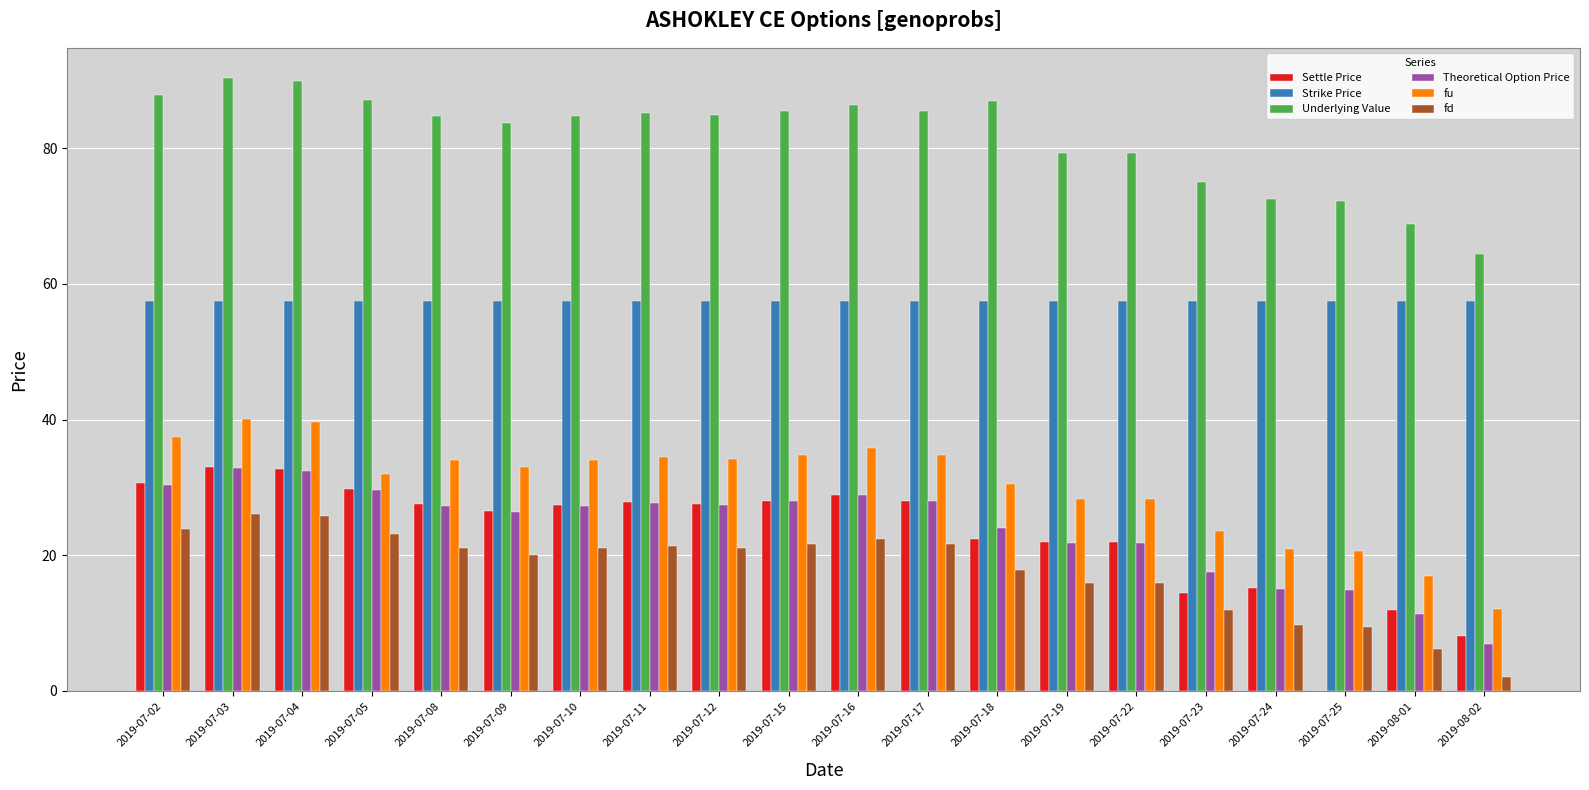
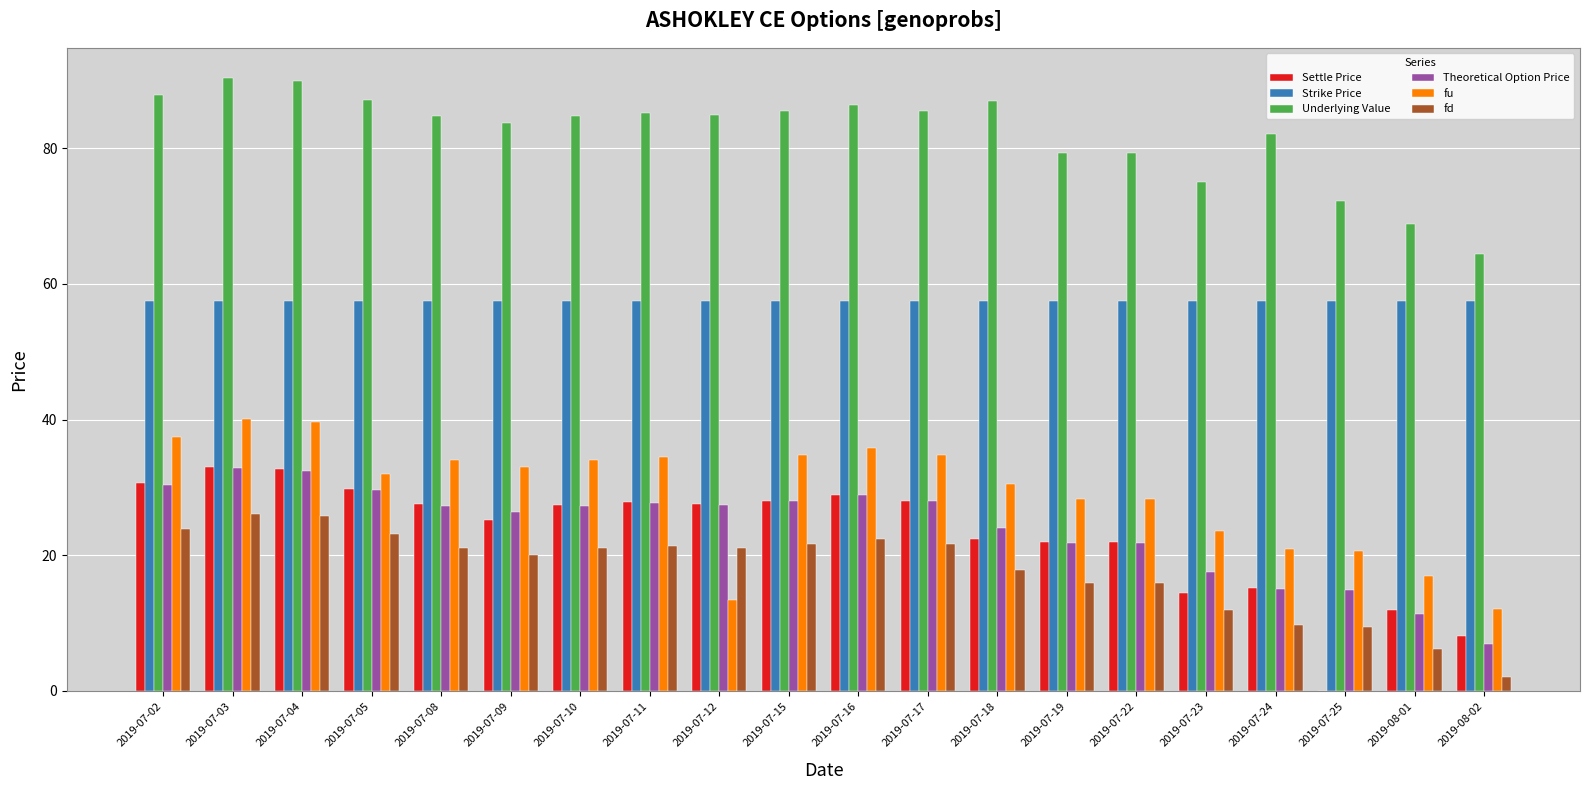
Settle Price, 2019-07-09: 27 -> 25
fu, 2019-07-12: 34 -> 13
Underlying Value, 2019-07-24: 73 -> 82
